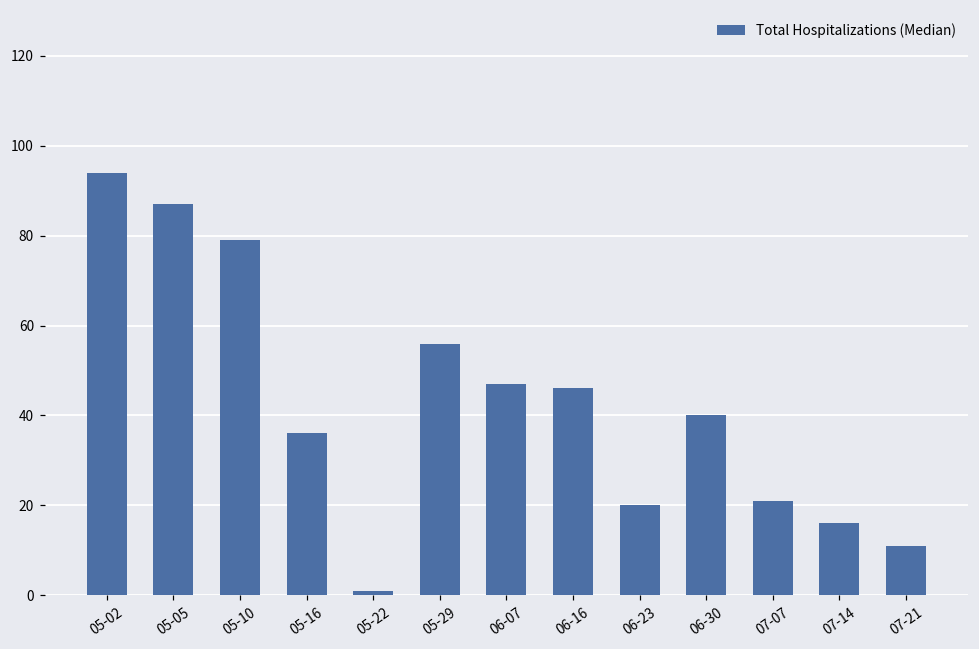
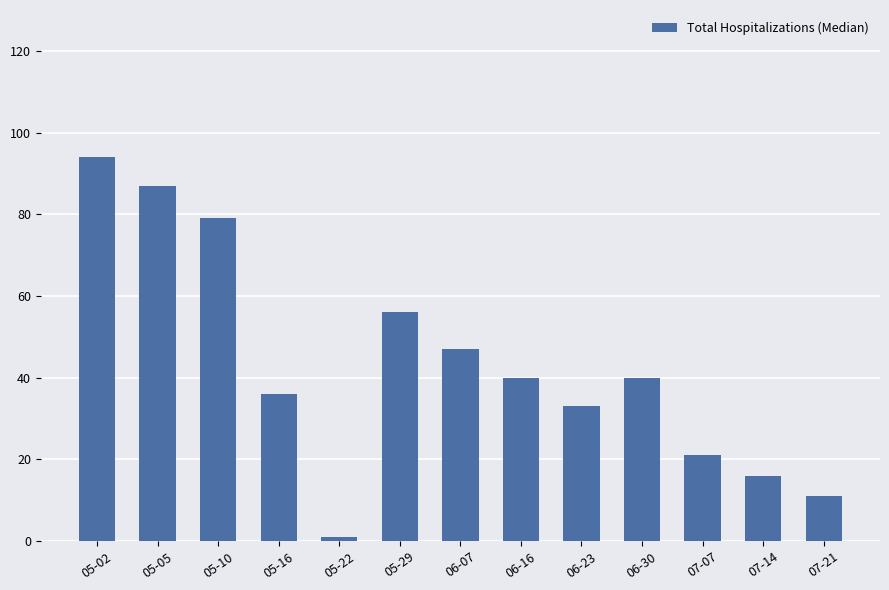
06-16: 46 -> 40
06-23: 20 -> 33
